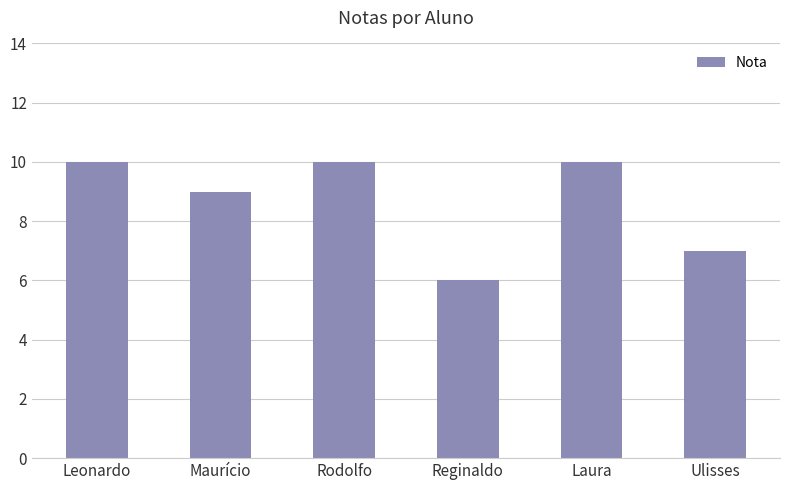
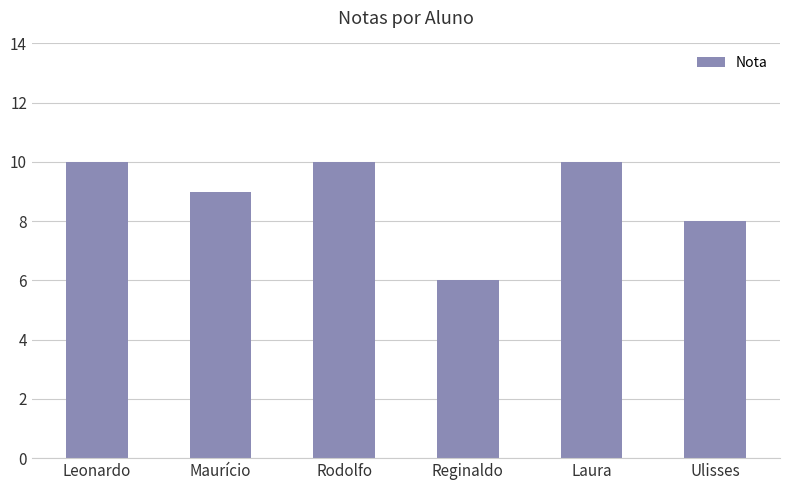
Ulisses: 7 -> 8
